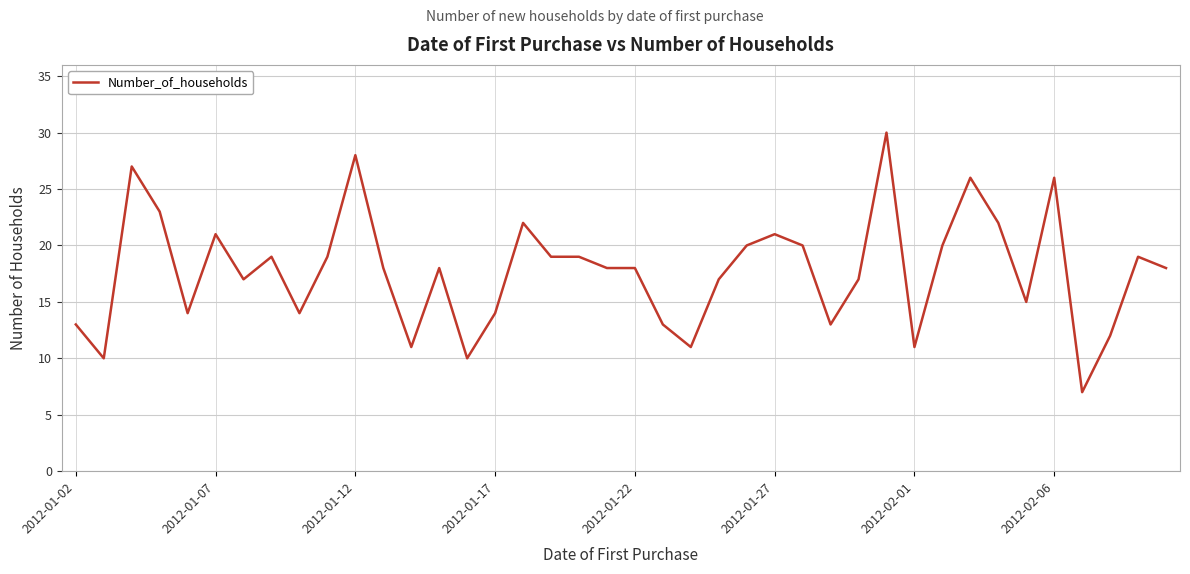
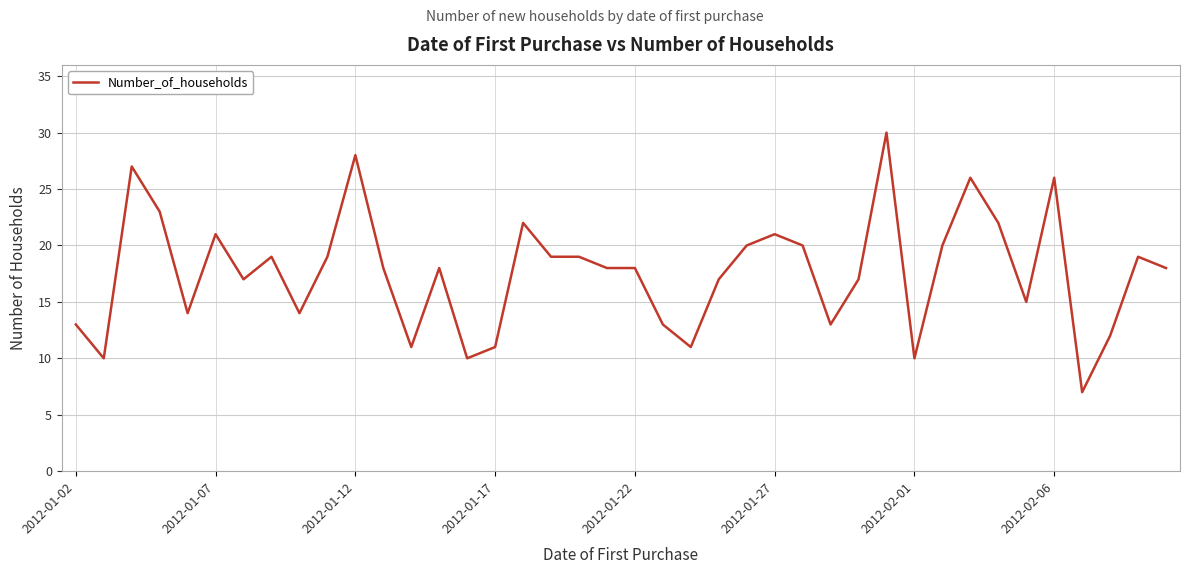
2012-01-17: 14 -> 11
2012-02-01: 11 -> 10
